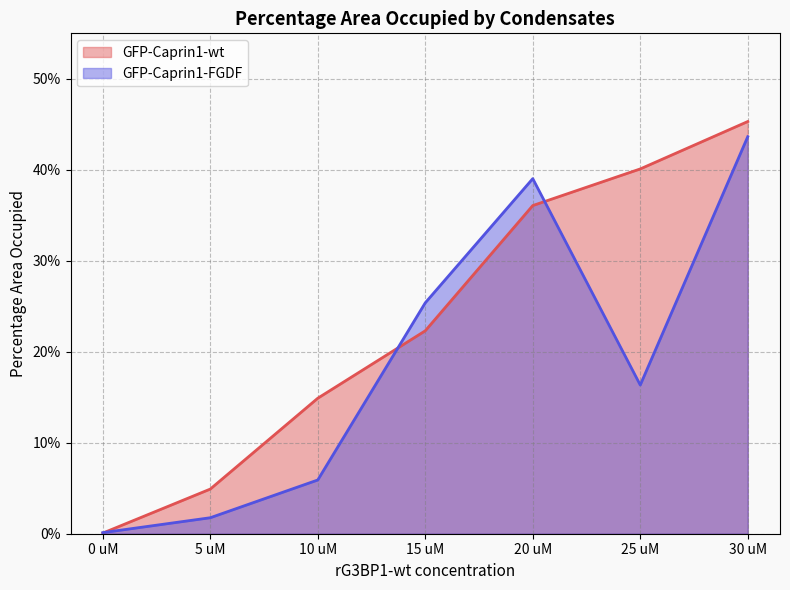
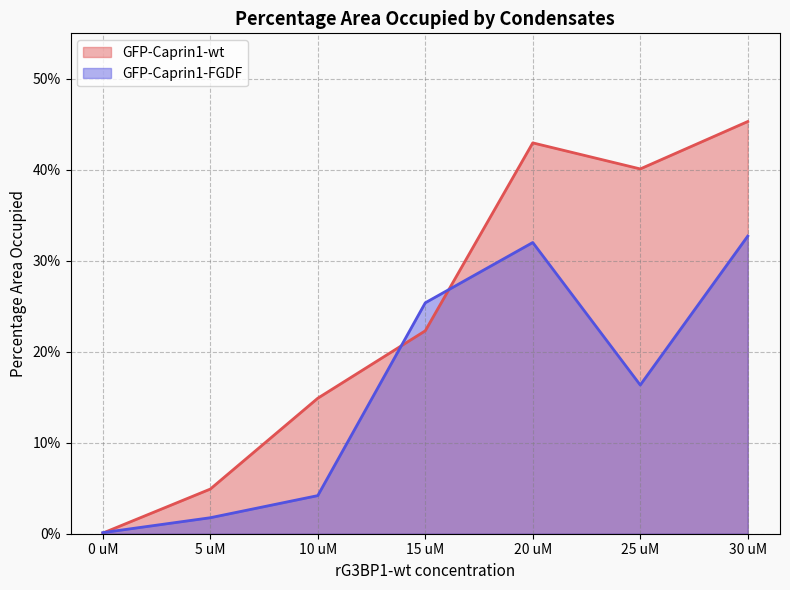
GFP-Caprin1-FGDF, 10 uM: 6% -> 4%
GFP-Caprin1-wt, 20 uM: 36% -> 43%
GFP-Caprin1-FGDF, 20 uM: 39% -> 32%
GFP-Caprin1-FGDF, 30 uM: 44% -> 33%
